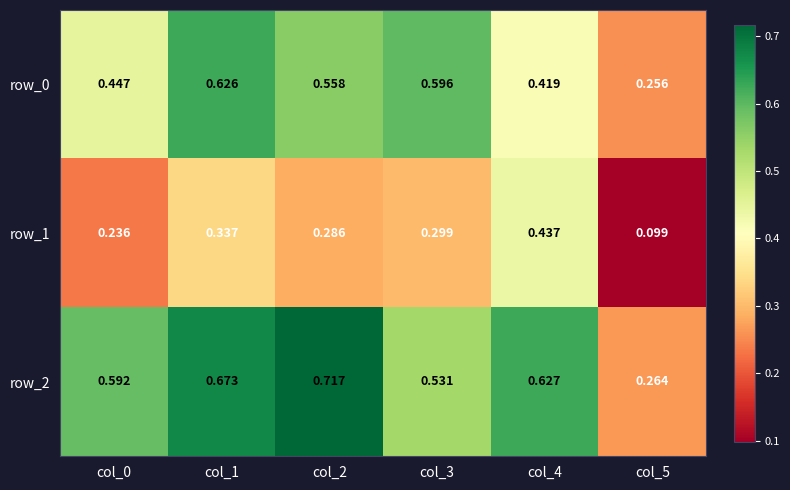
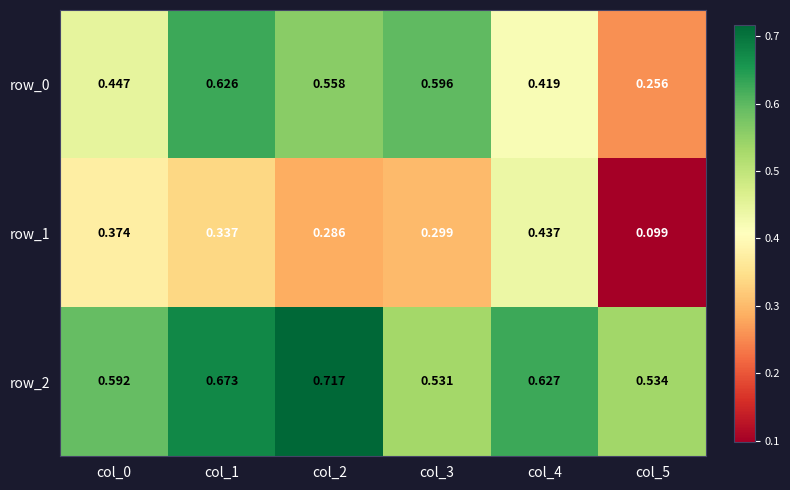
row_1, col_0: 0.236 -> 0.374
row_2, col_5: 0.264 -> 0.534
